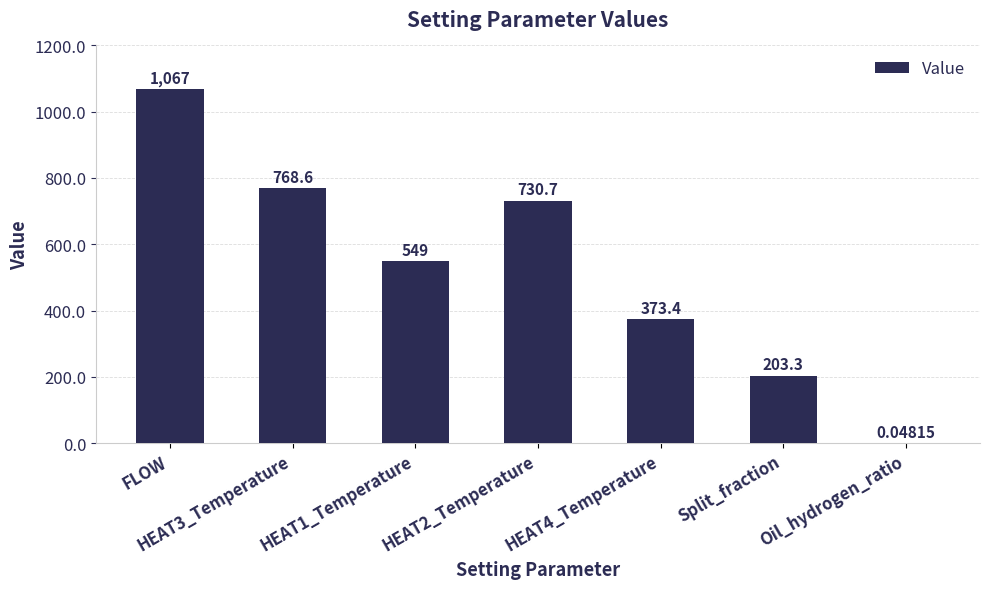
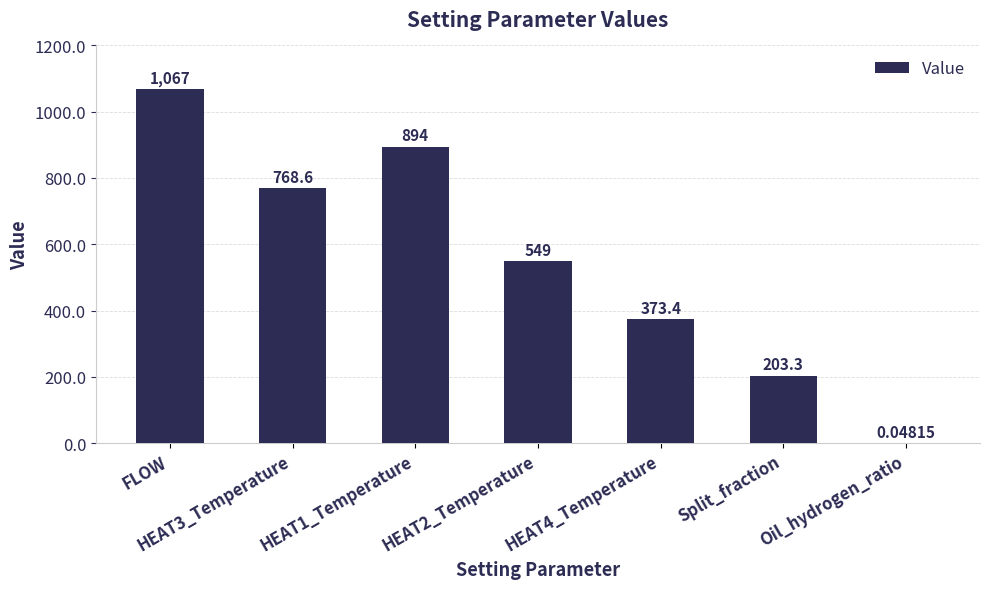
HEAT1_Temperature: 549 -> 894
HEAT2_Temperature: 730.7 -> 549
